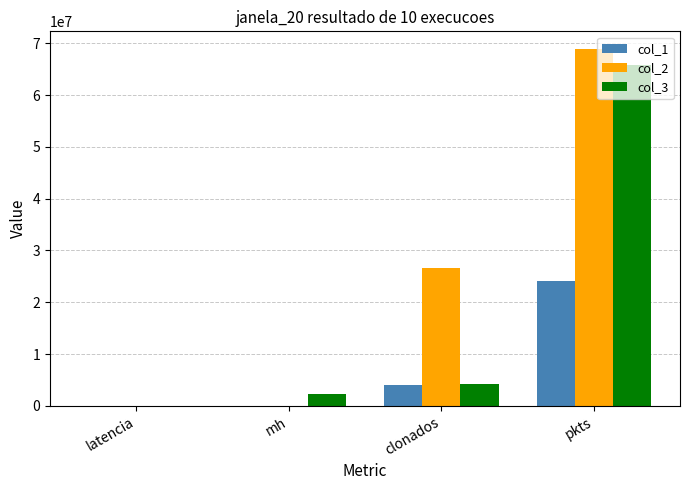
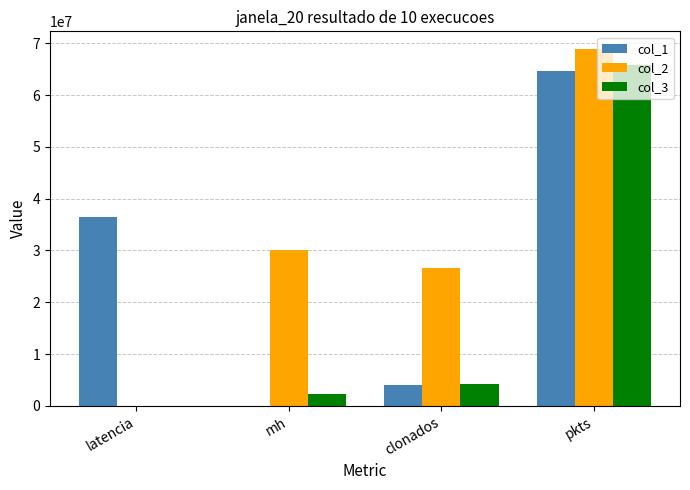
col_1, latencia: 0 -> 36000000
col_2, mh: 0 -> 30000000
col_1, pkts: 24000000 -> 65000000
